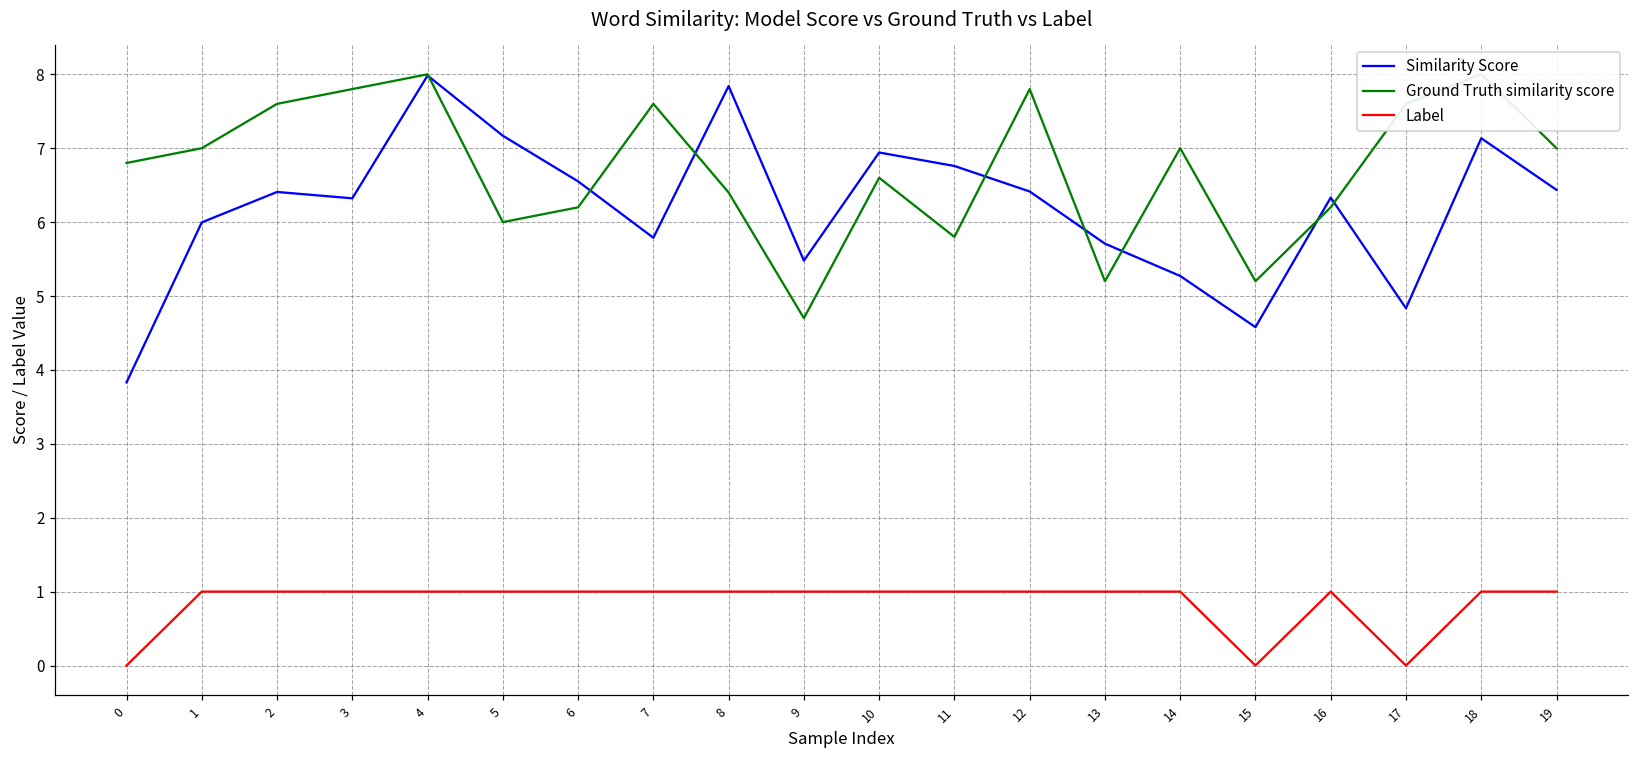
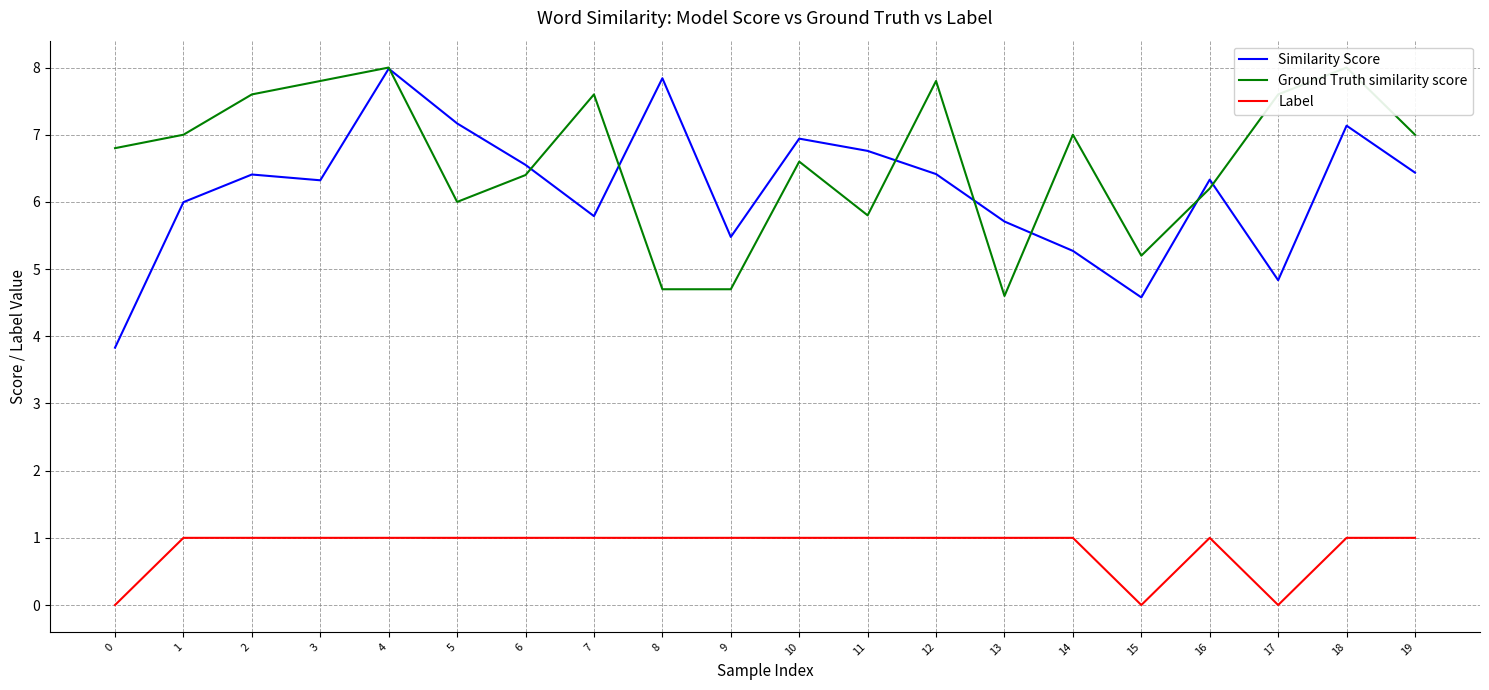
Ground Truth similarity score, 6: 6.2 -> 6.4
Ground Truth similarity score, 8: 6.4 -> 4.7
Ground Truth similarity score, 13: 5.2 -> 4.6
